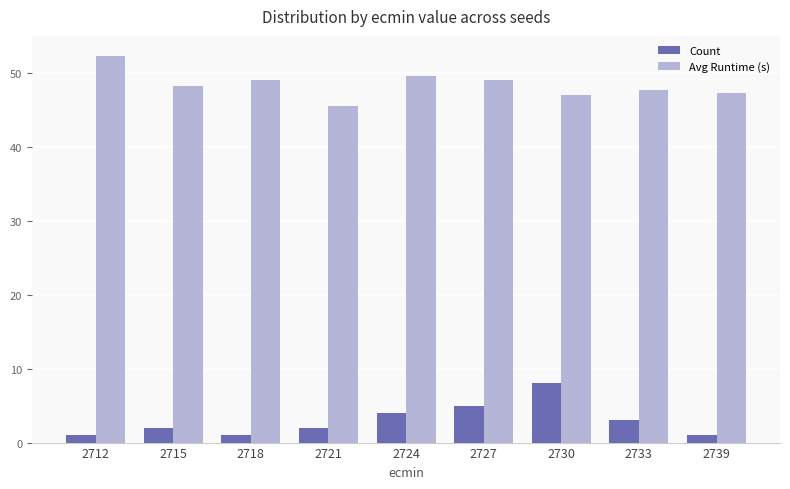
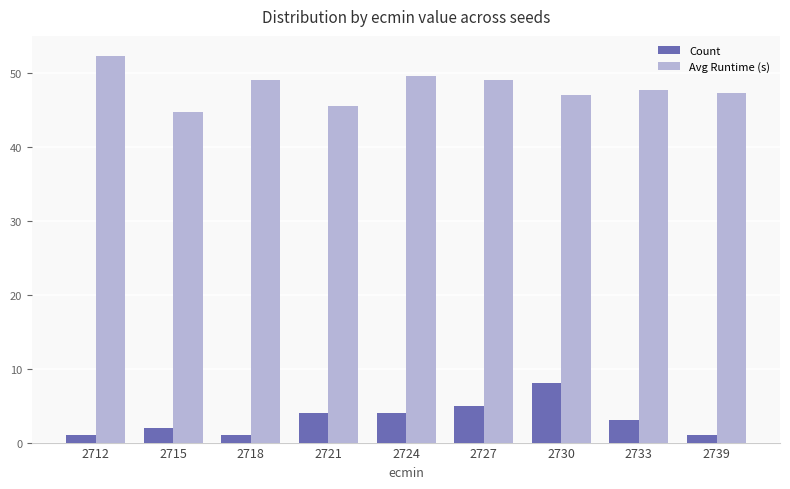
Avg Runtime (s), 2715: 48 -> 45
Count, 2721: 2 -> 4
